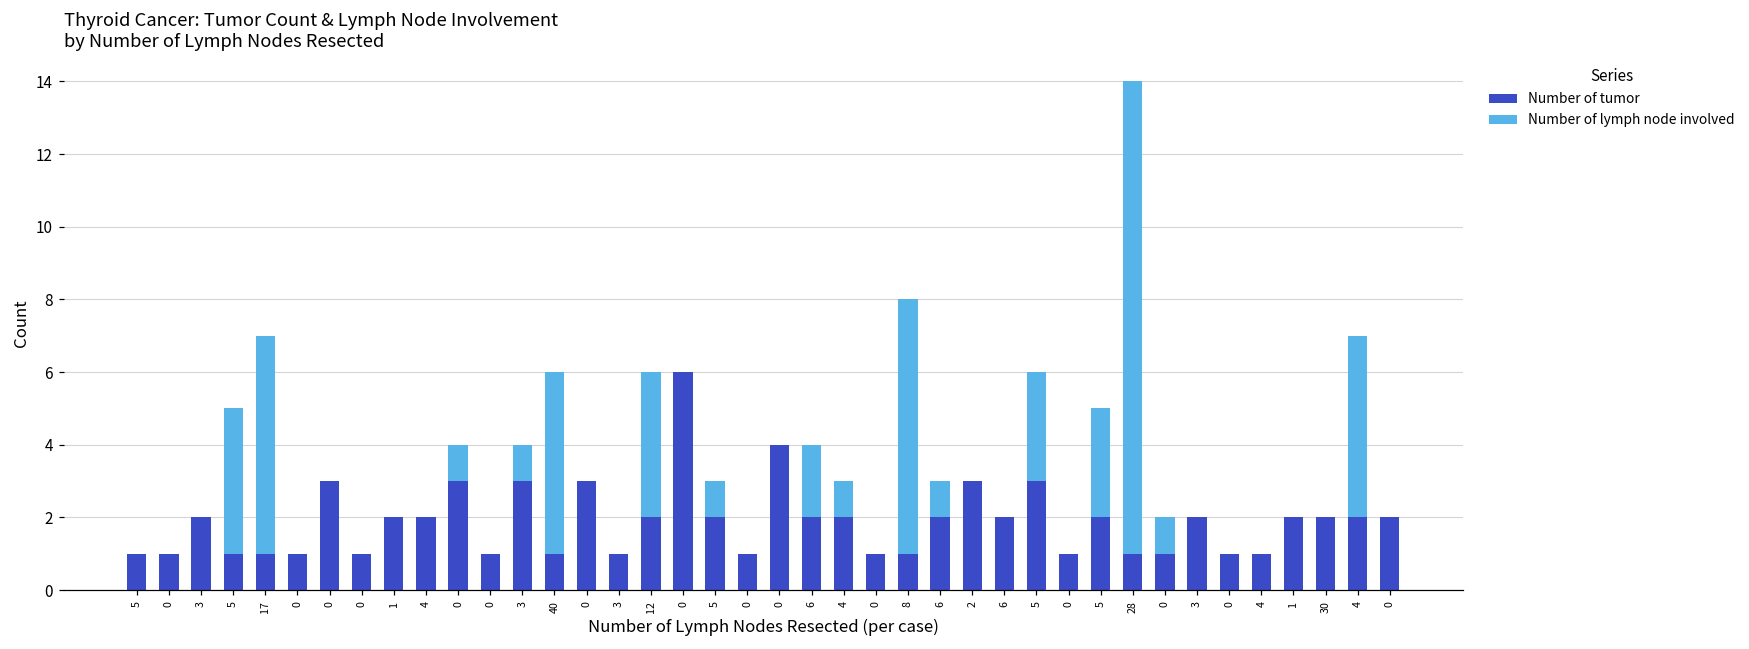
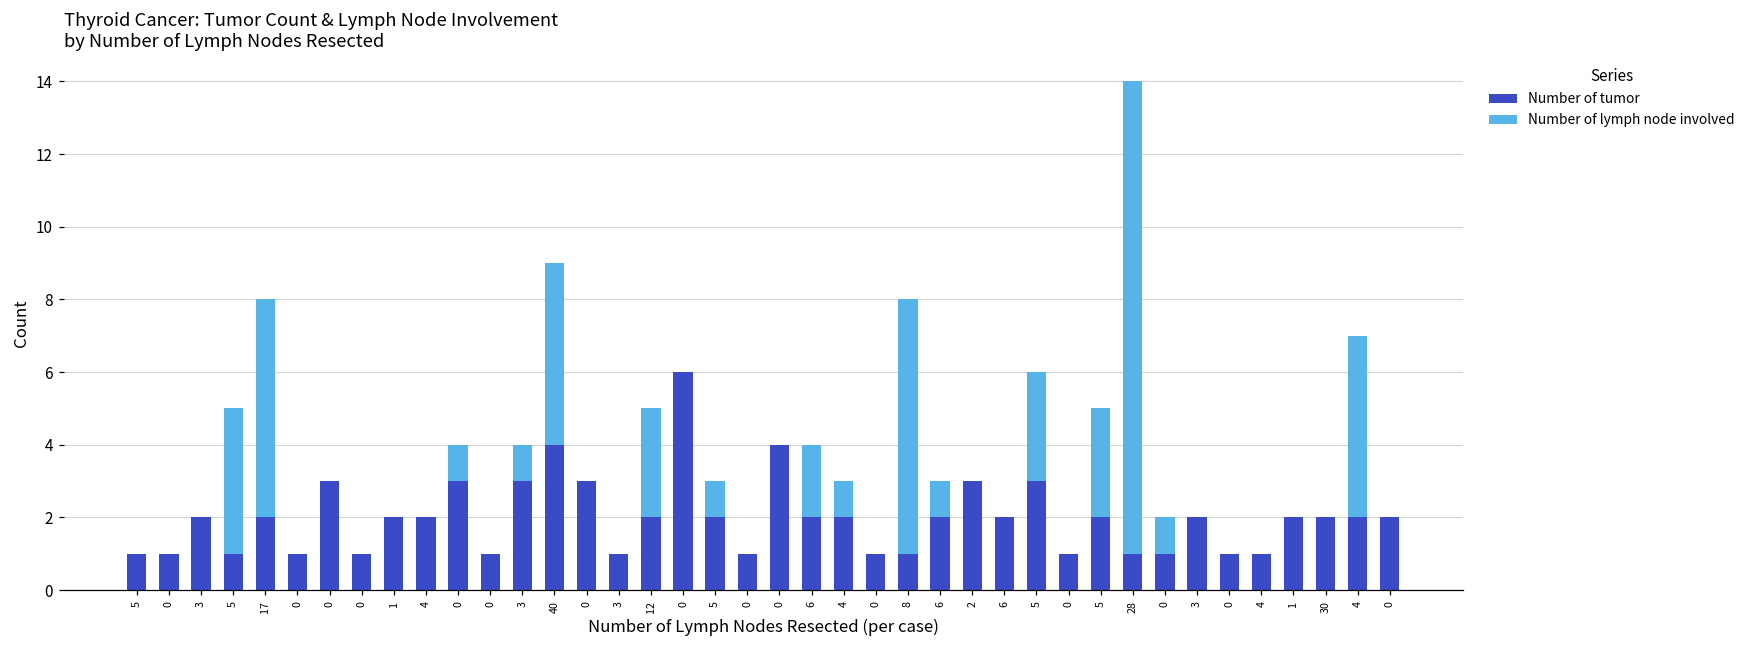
Number of tumor, 17: 1 -> 2
Number of tumor, 40: 1 -> 4
Number of lymph node involved, 12: 4 -> 3
